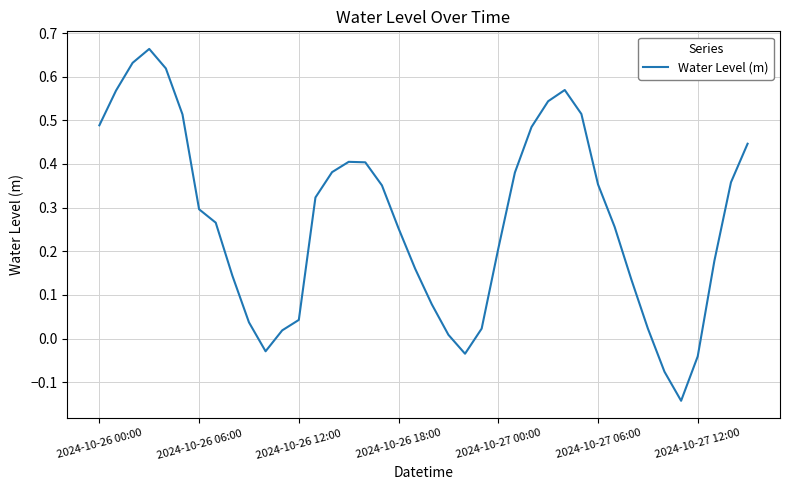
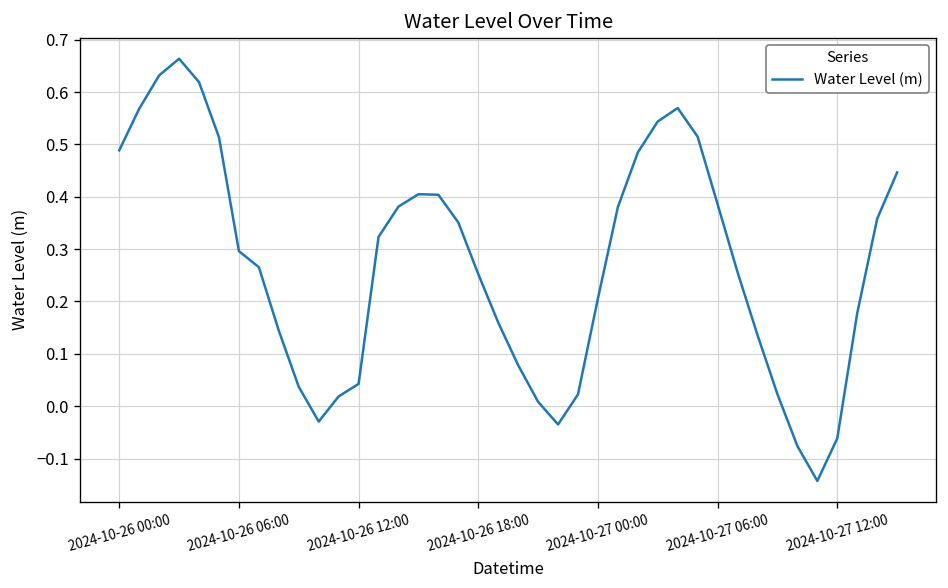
2024-10-27 06:00: 0.35 -> 0.39
2024-10-27 12:00: -0.04 -> -0.06
